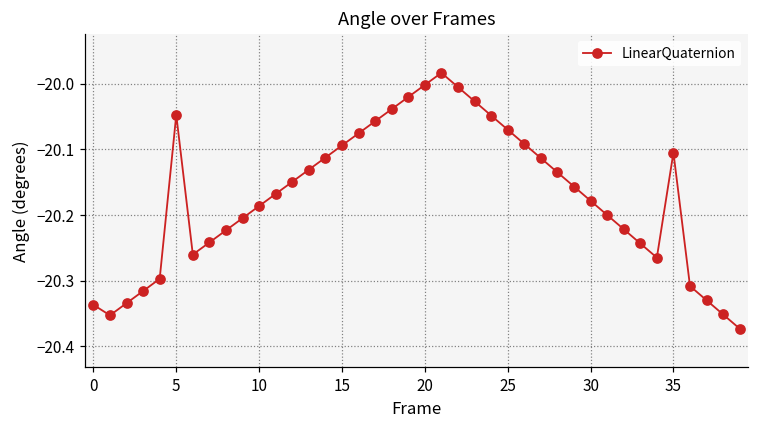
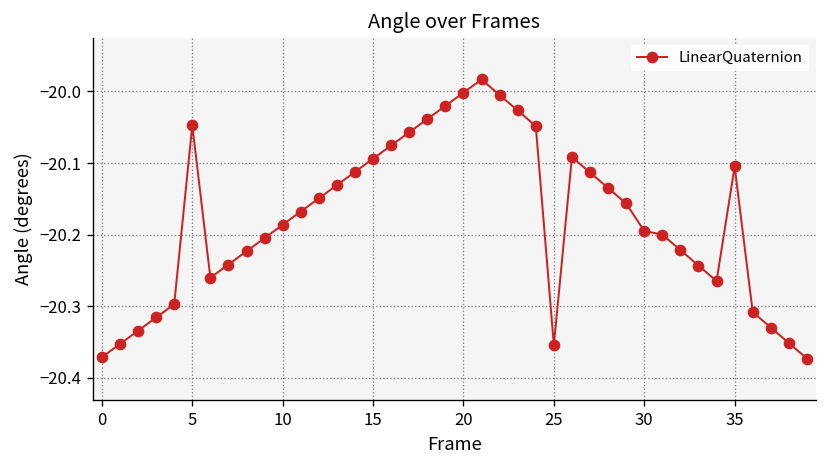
0: -20.34 -> -20.37
25: -20.07 -> -20.35
30: -20.18 -> -20.19
